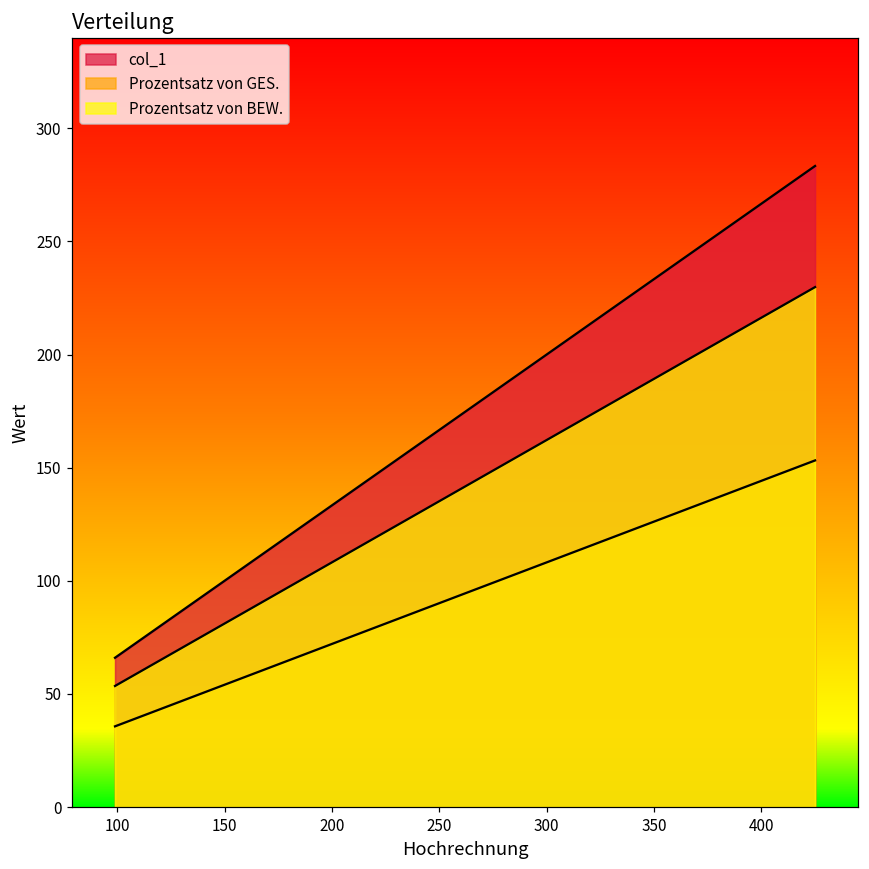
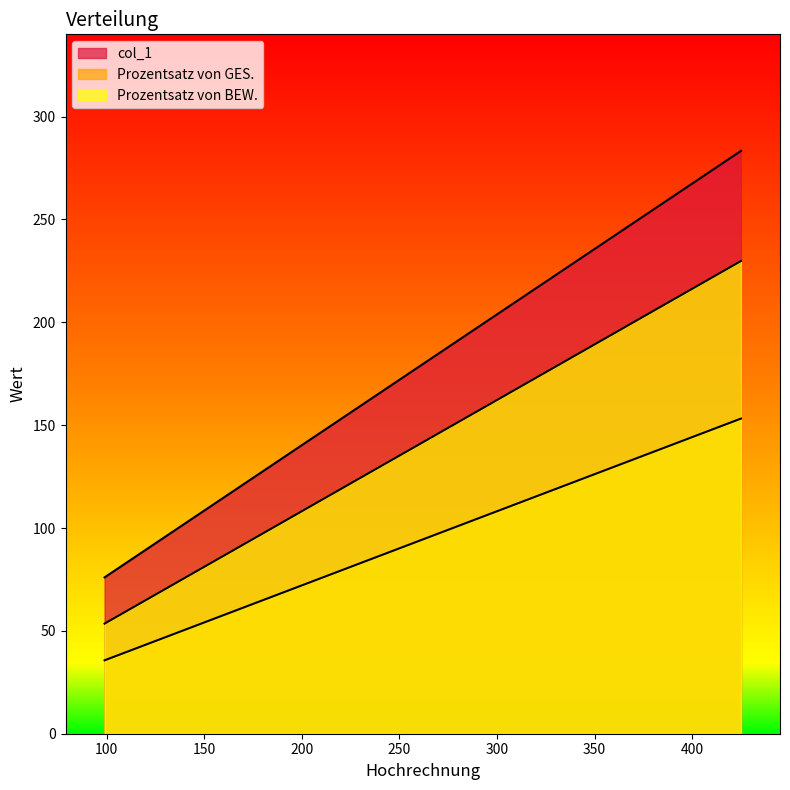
col_1, 100: 66 -> 76
